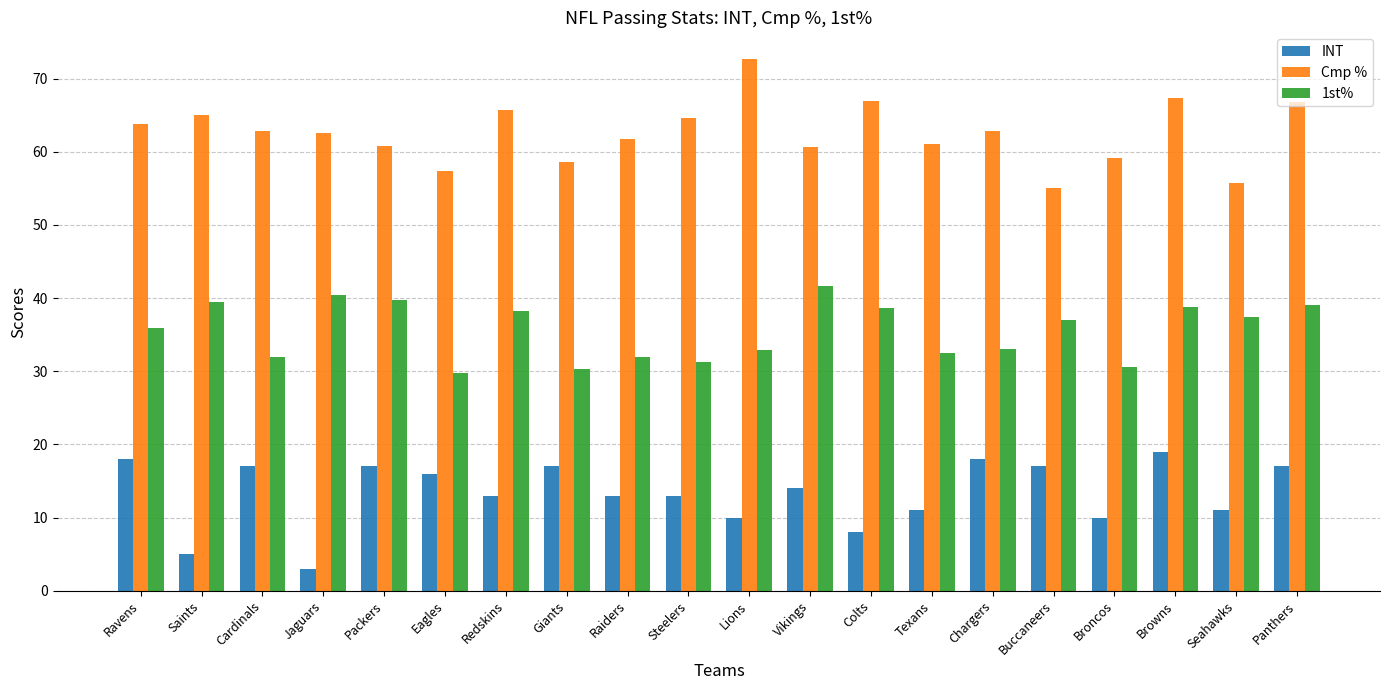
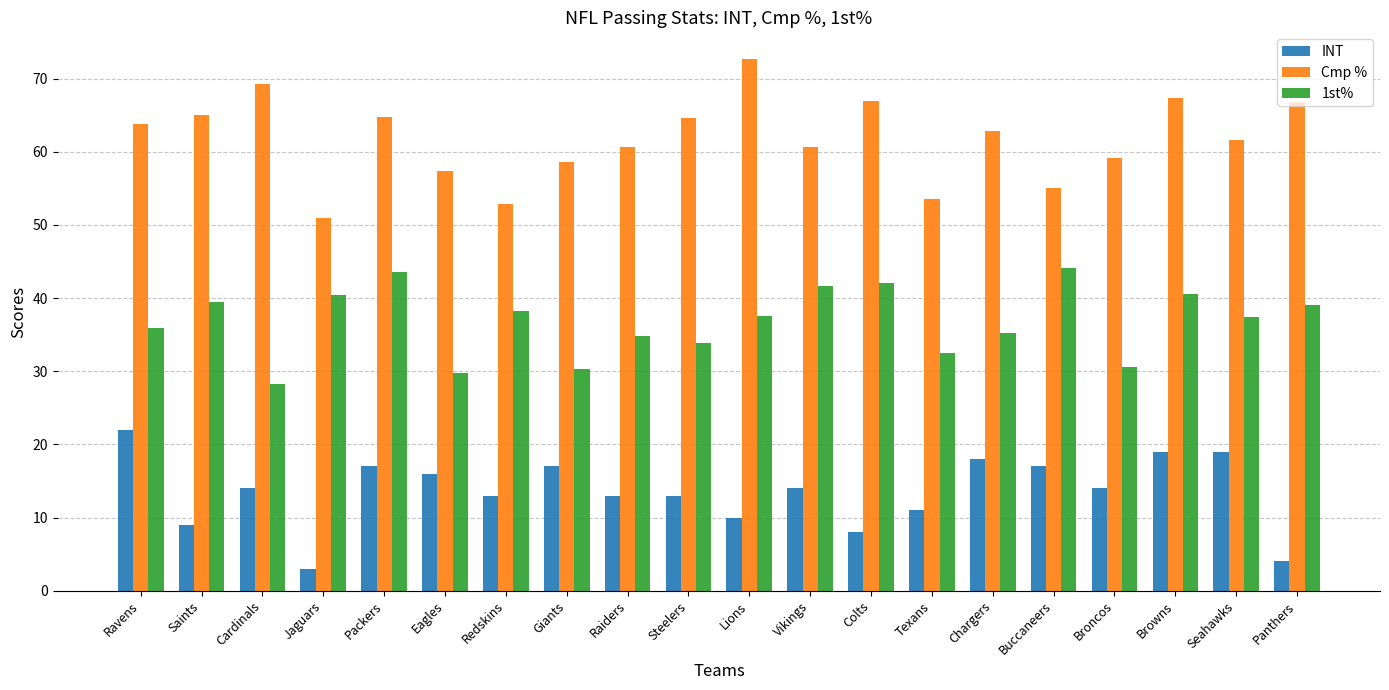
INT, Ravens: 18 -> 22
INT, Saints: 5 -> 9
INT, Cardinals: 17 -> 14
Cmp %, Cardinals: 63 -> 69
1st%, Cardinals: 32 -> 28
Cmp %, Jaguars: 63 -> 51
Cmp %, Packers: 61 -> 65
1st%, Packers: 40 -> 44
Cmp %, Redskins: 66 -> 53
Cmp %, Raiders: 62 -> 61
1st%, Raiders: 32 -> 35
1st%, Steelers: 31 -> 34
1st%, Lions: 33 -> 38
1st%, Colts: 39 -> 42
Cmp %, Texans: 61 -> 54
1st%, Chargers: 33 -> 35
1st%, Buccaneers: 37 -> 44
INT, Broncos: 10 -> 14
1st%, Browns: 39 -> 41
INT, Seahawks: 11 -> 19
Cmp %, Seahawks: 56 -> 62
INT, Panthers: 17 -> 4
